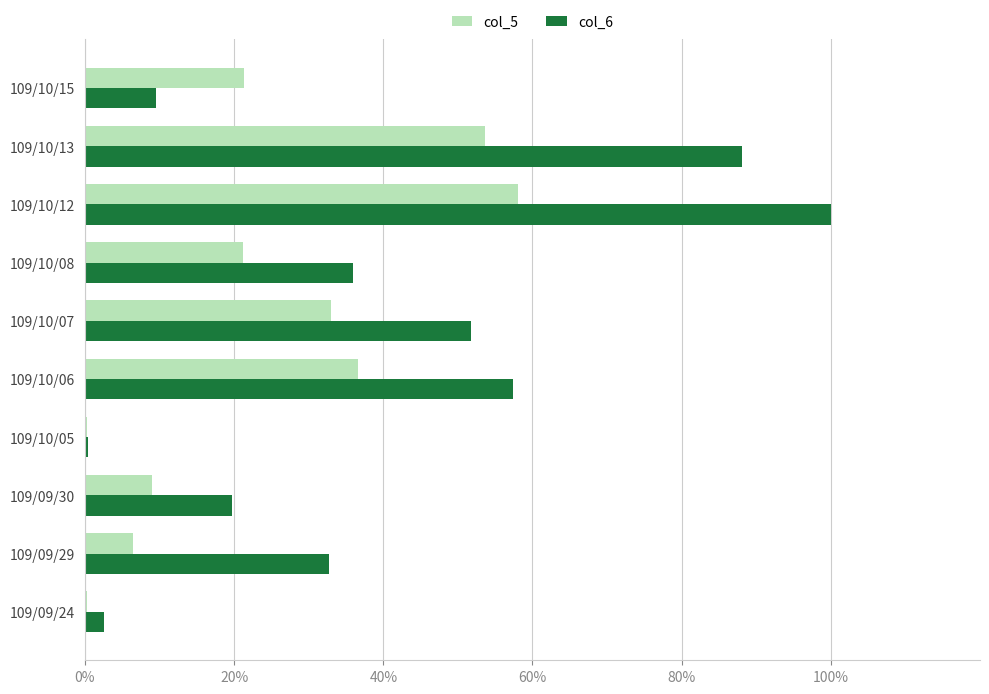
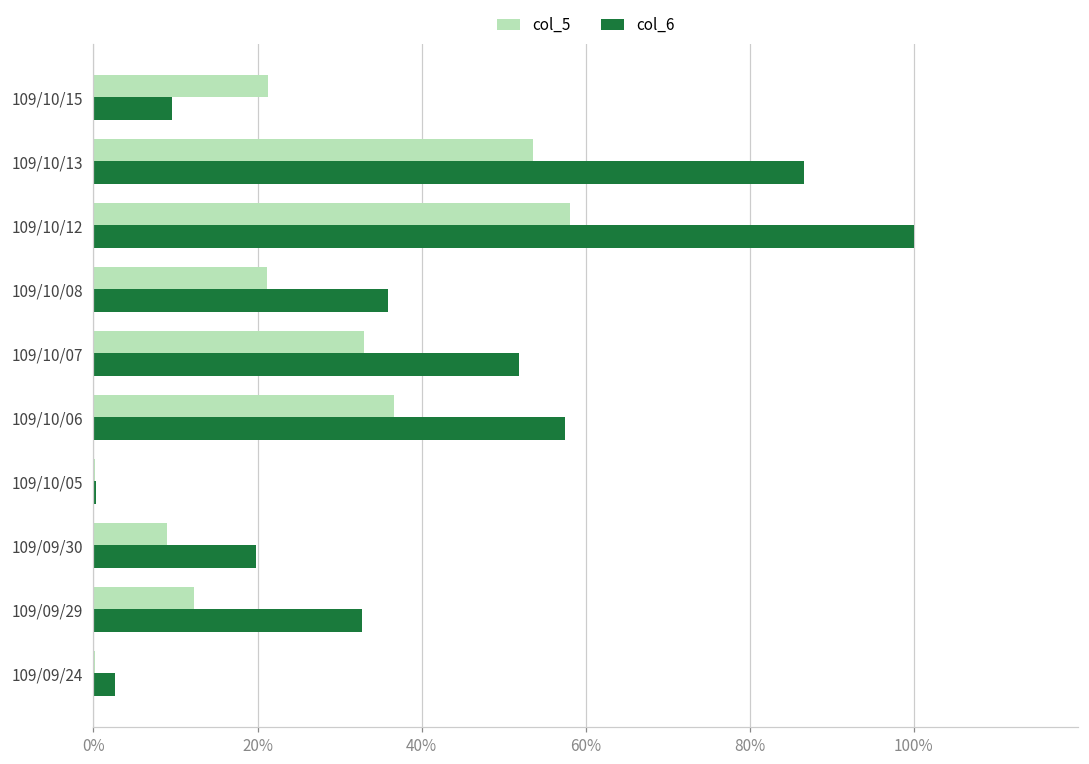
col_6, 109/10/13: 88% -> 87%
col_5, 109/09/29: 6% -> 12%
